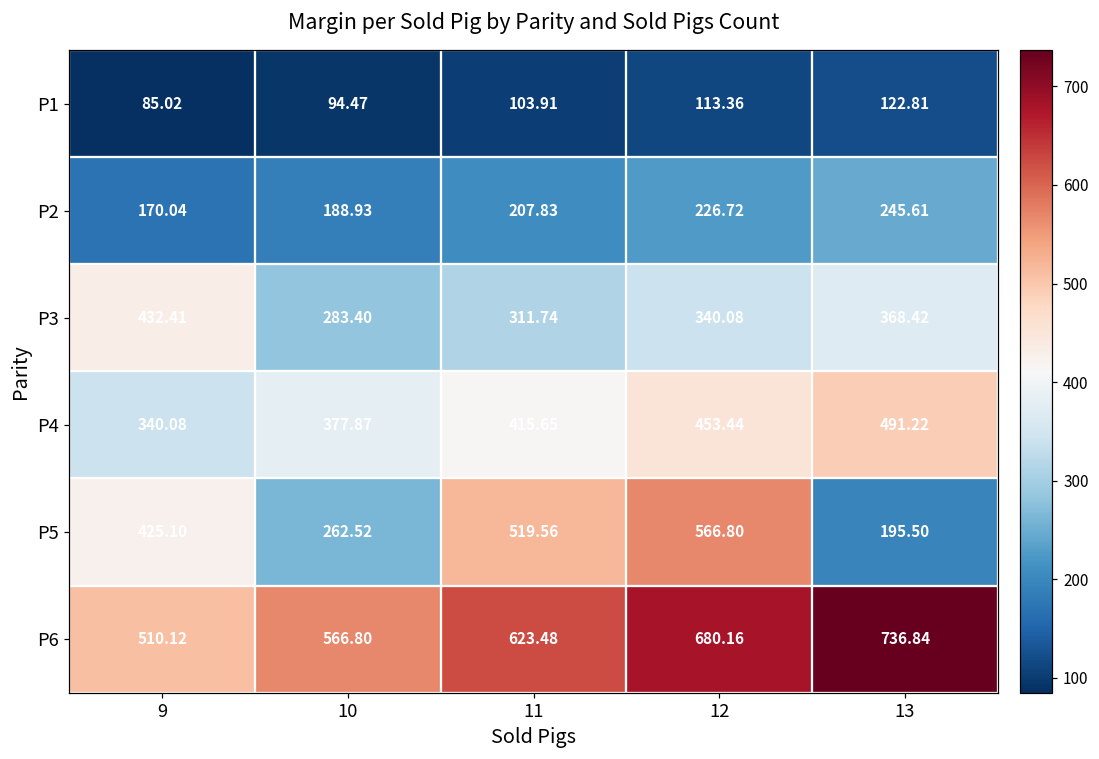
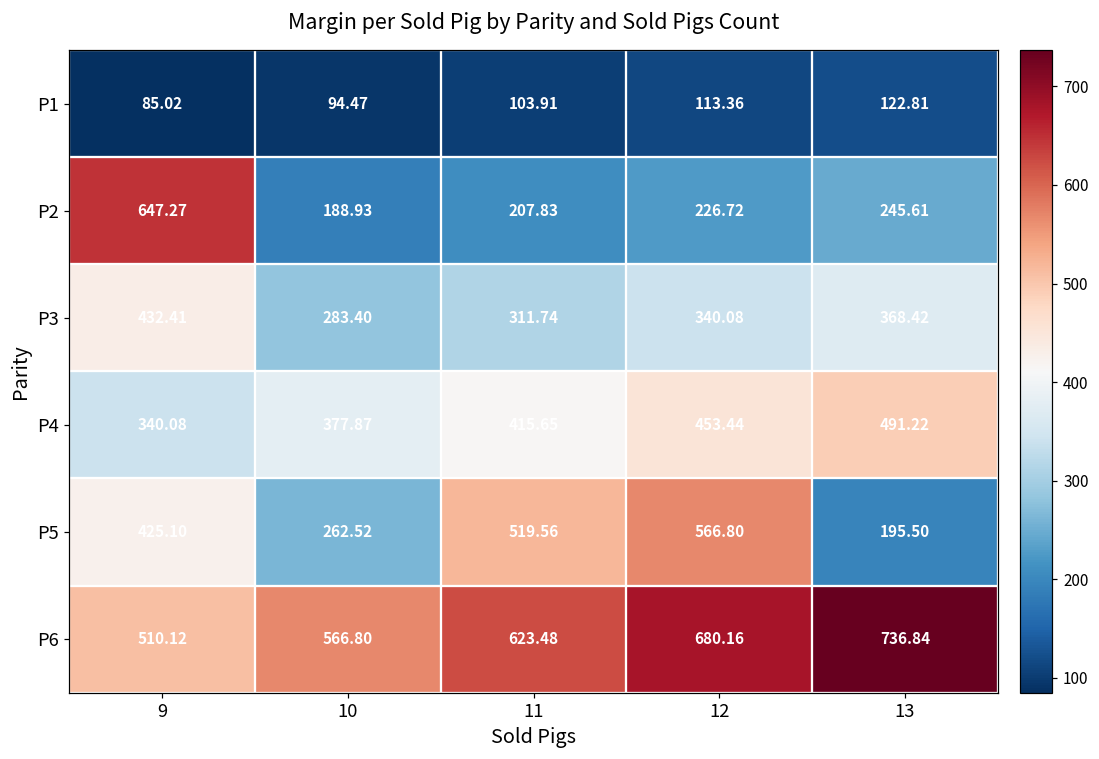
P2, 9: 170.04 -> 647.27
